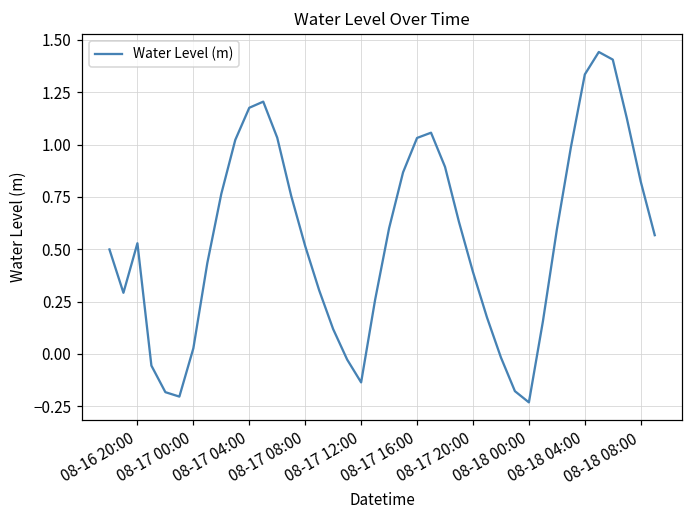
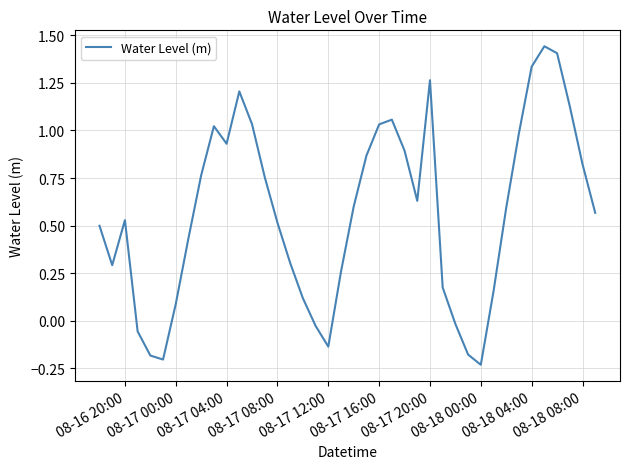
08-17 00:00: 0.03 -> 0.09
08-17 04:00: 1.18 -> 0.93
08-17 20:00: 0.39 -> 1.26
